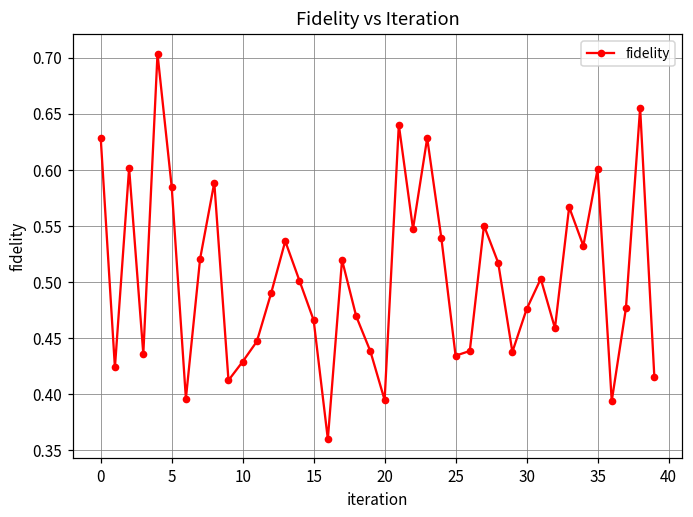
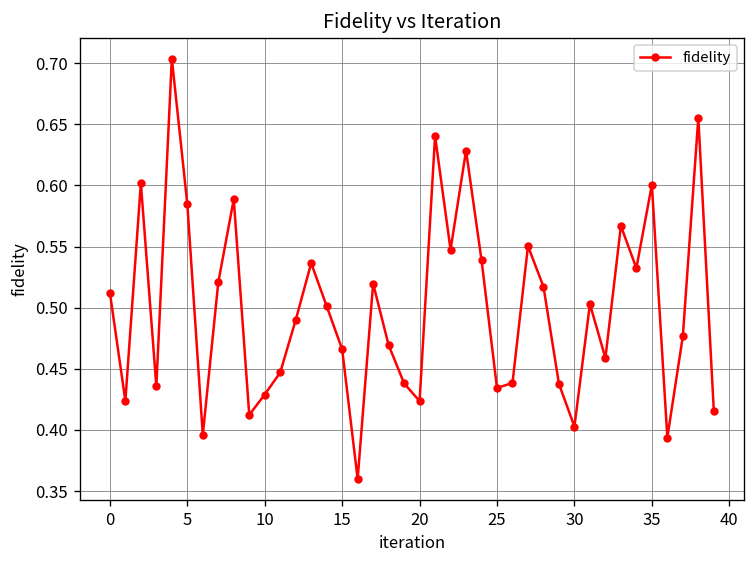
0: 0.628 -> 0.512
20: 0.395 -> 0.424
30: 0.476 -> 0.403
